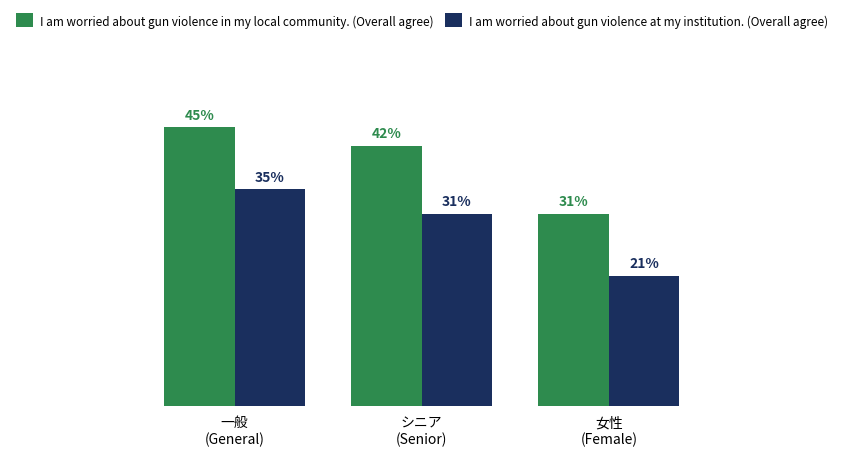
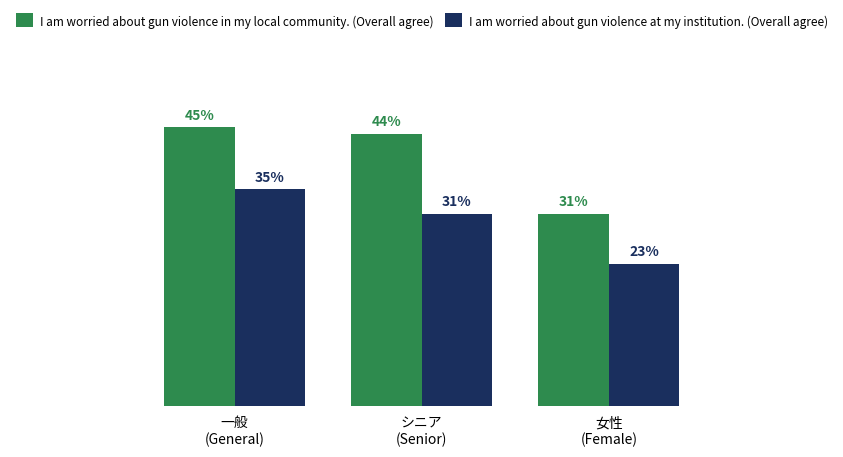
I am worried about gun violence in my local community. (Overall agree), シニア (Senior): 42% -> 44%
I am worried about gun violence at my institution. (Overall agree), 女性 (Female): 21% -> 23%
